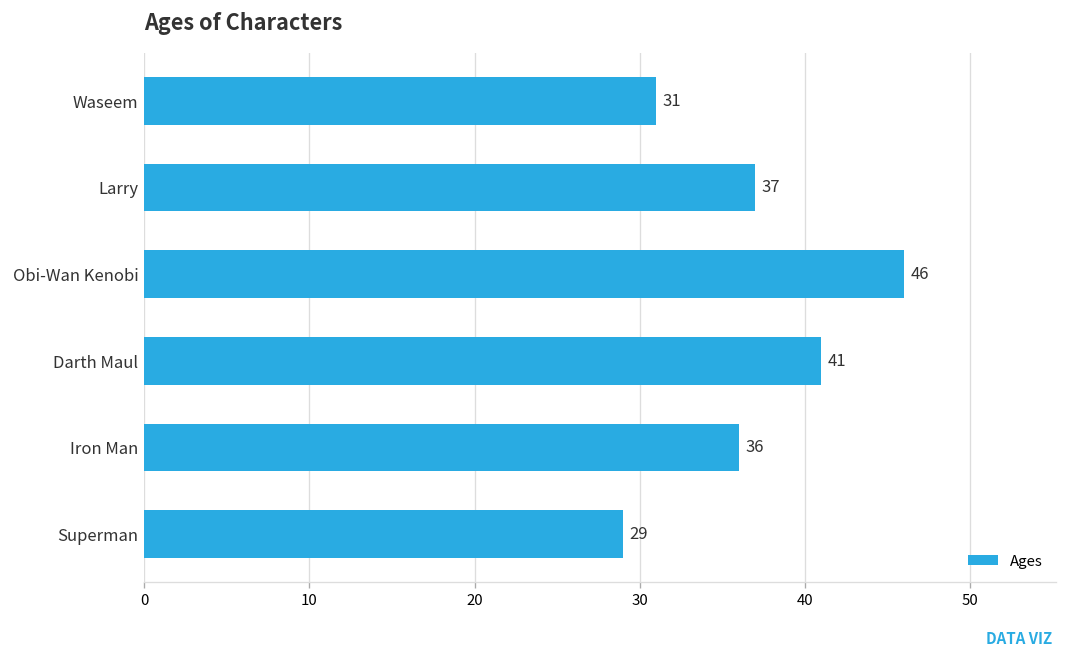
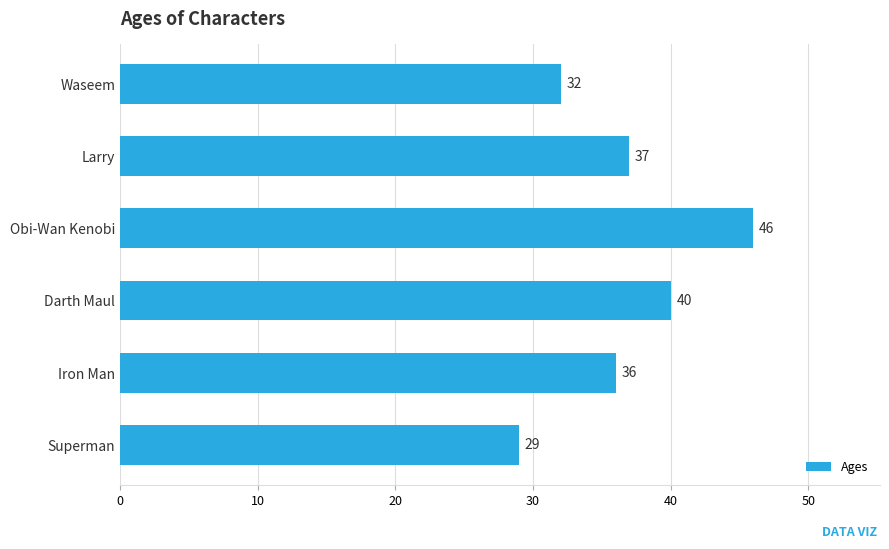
Waseem: 31 -> 32
Darth Maul: 41 -> 40
